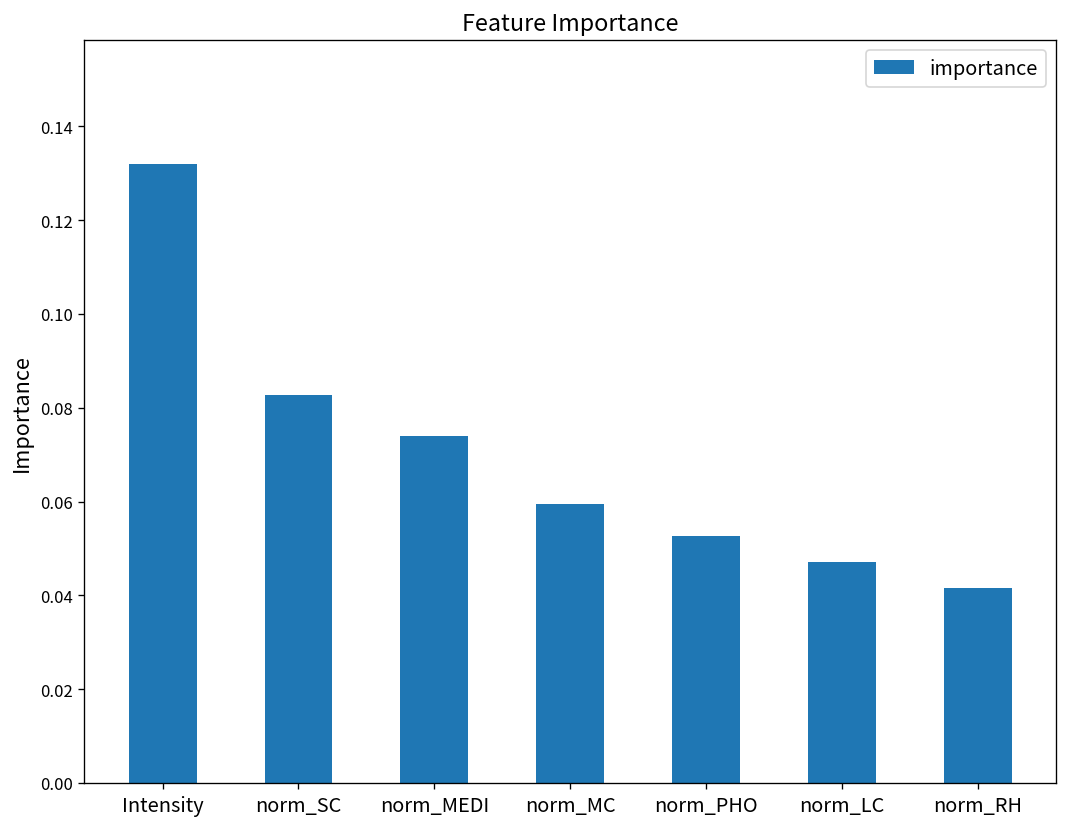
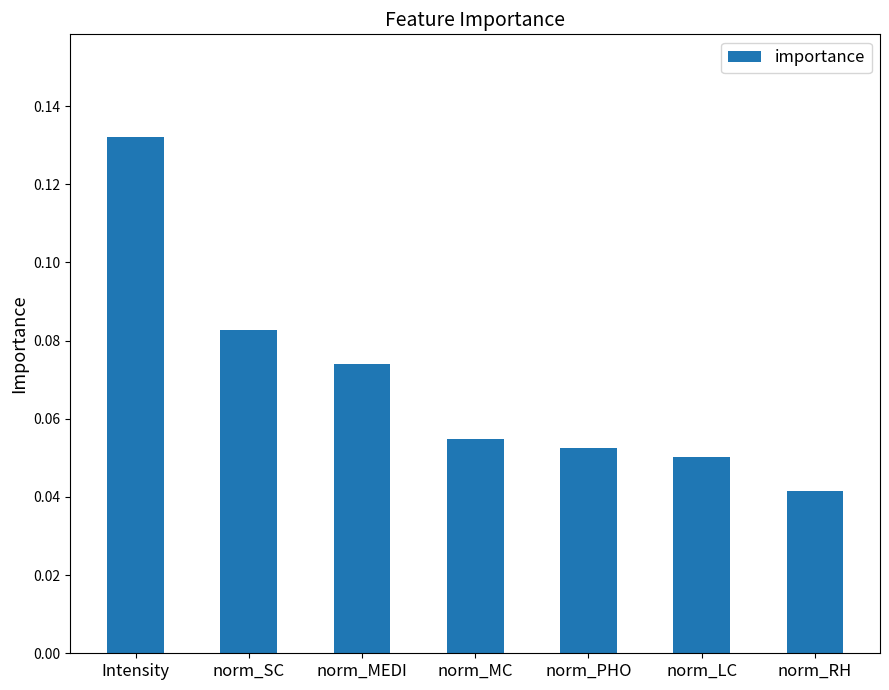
norm_MC: 0.059 -> 0.055
norm_LC: 0.047 -> 0.050
